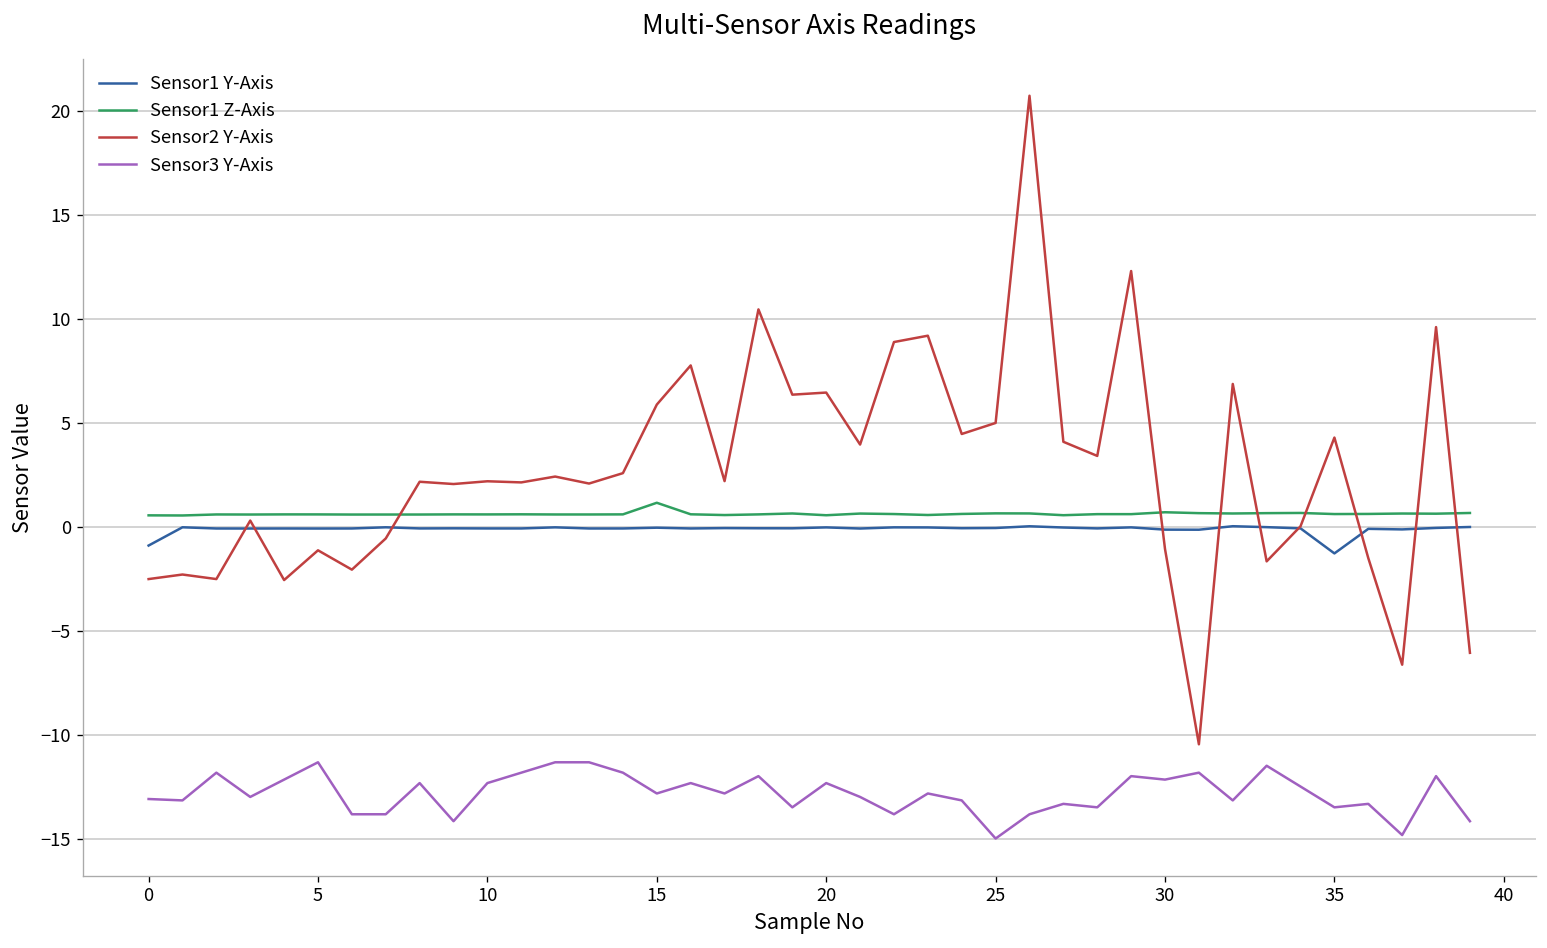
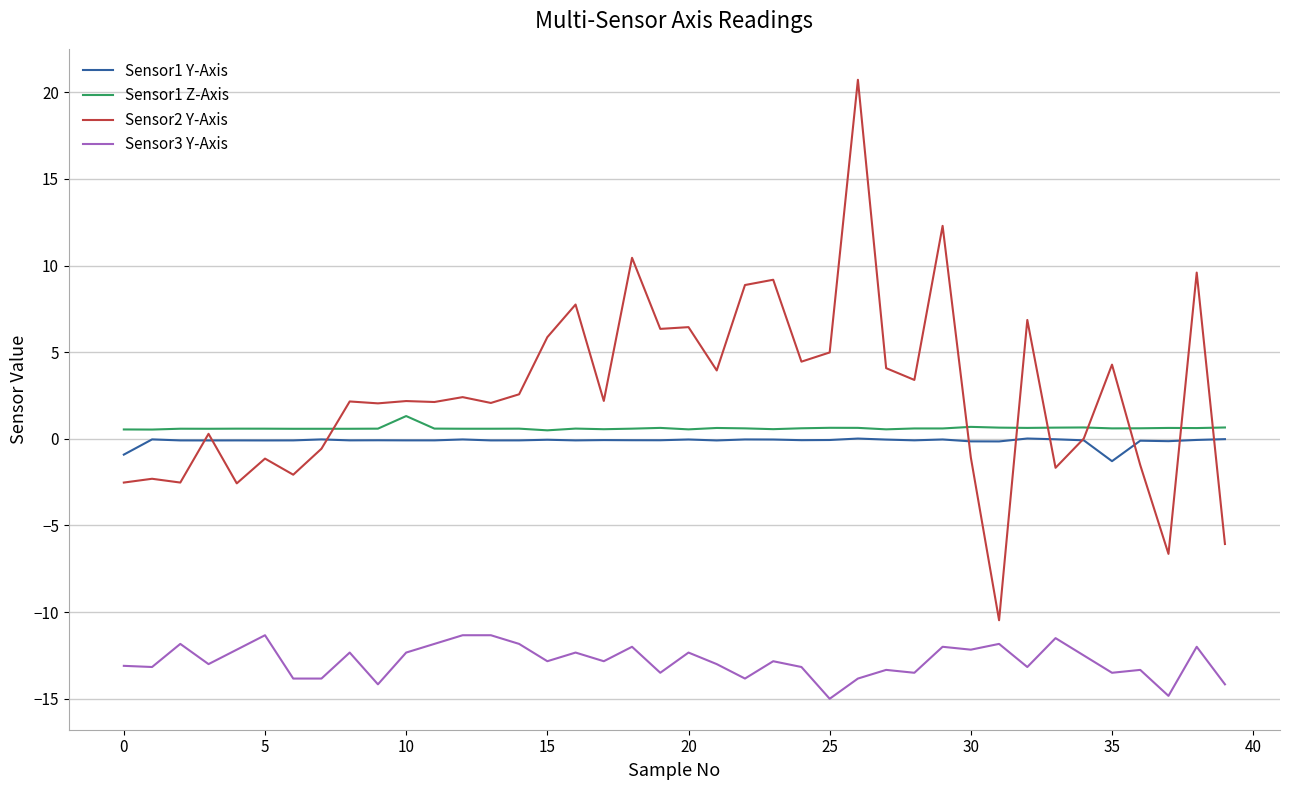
Sensor1 Z-Axis, 10: 0.6 -> 1.3
Sensor1 Z-Axis, 15: 1.1 -> 0.5
